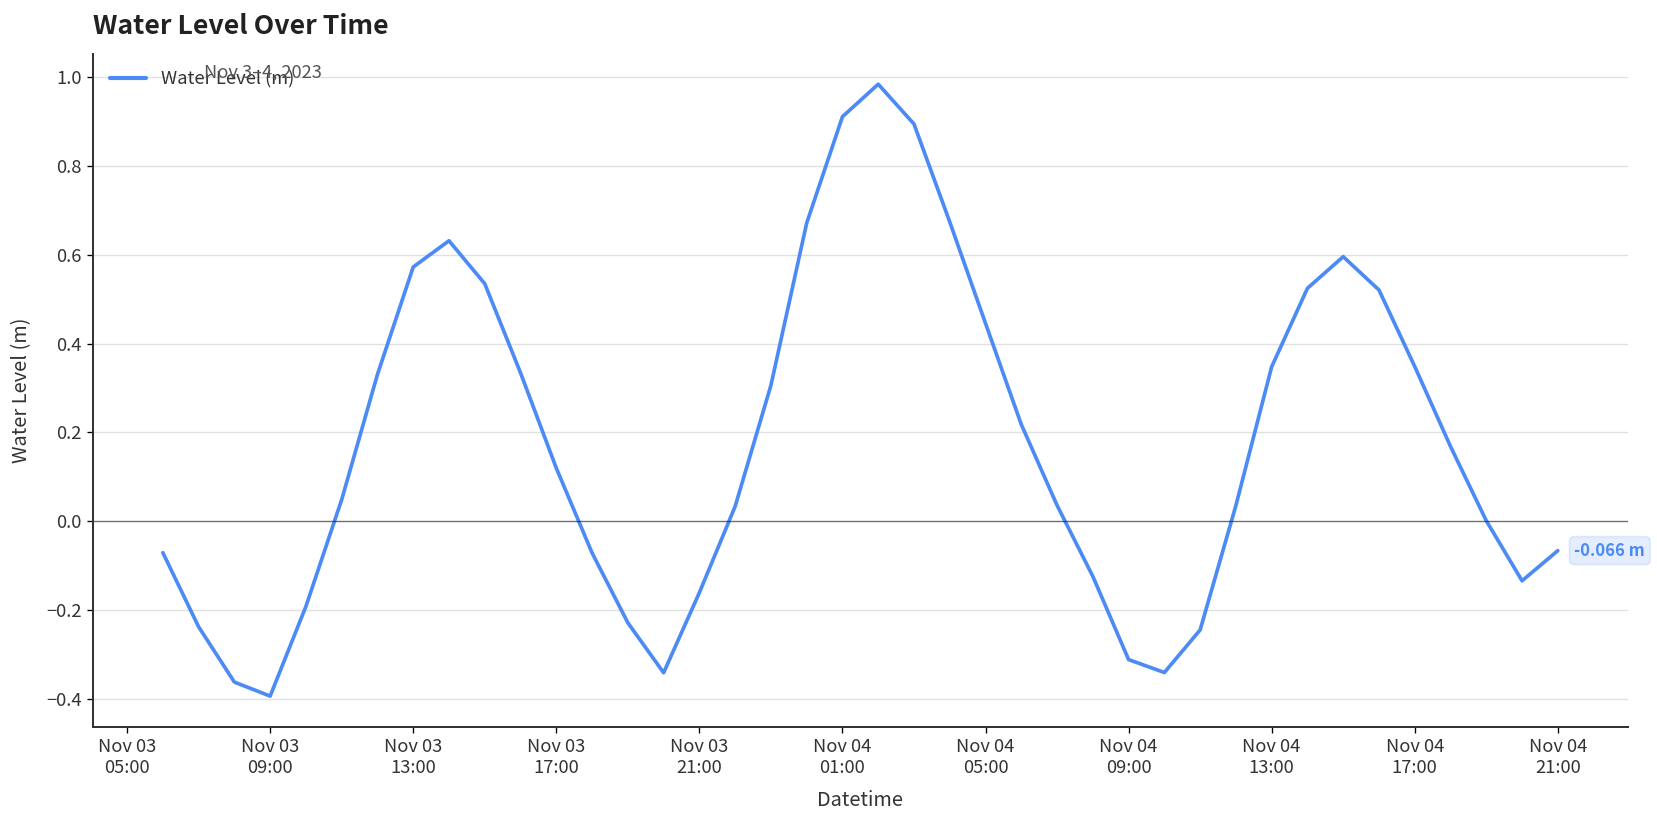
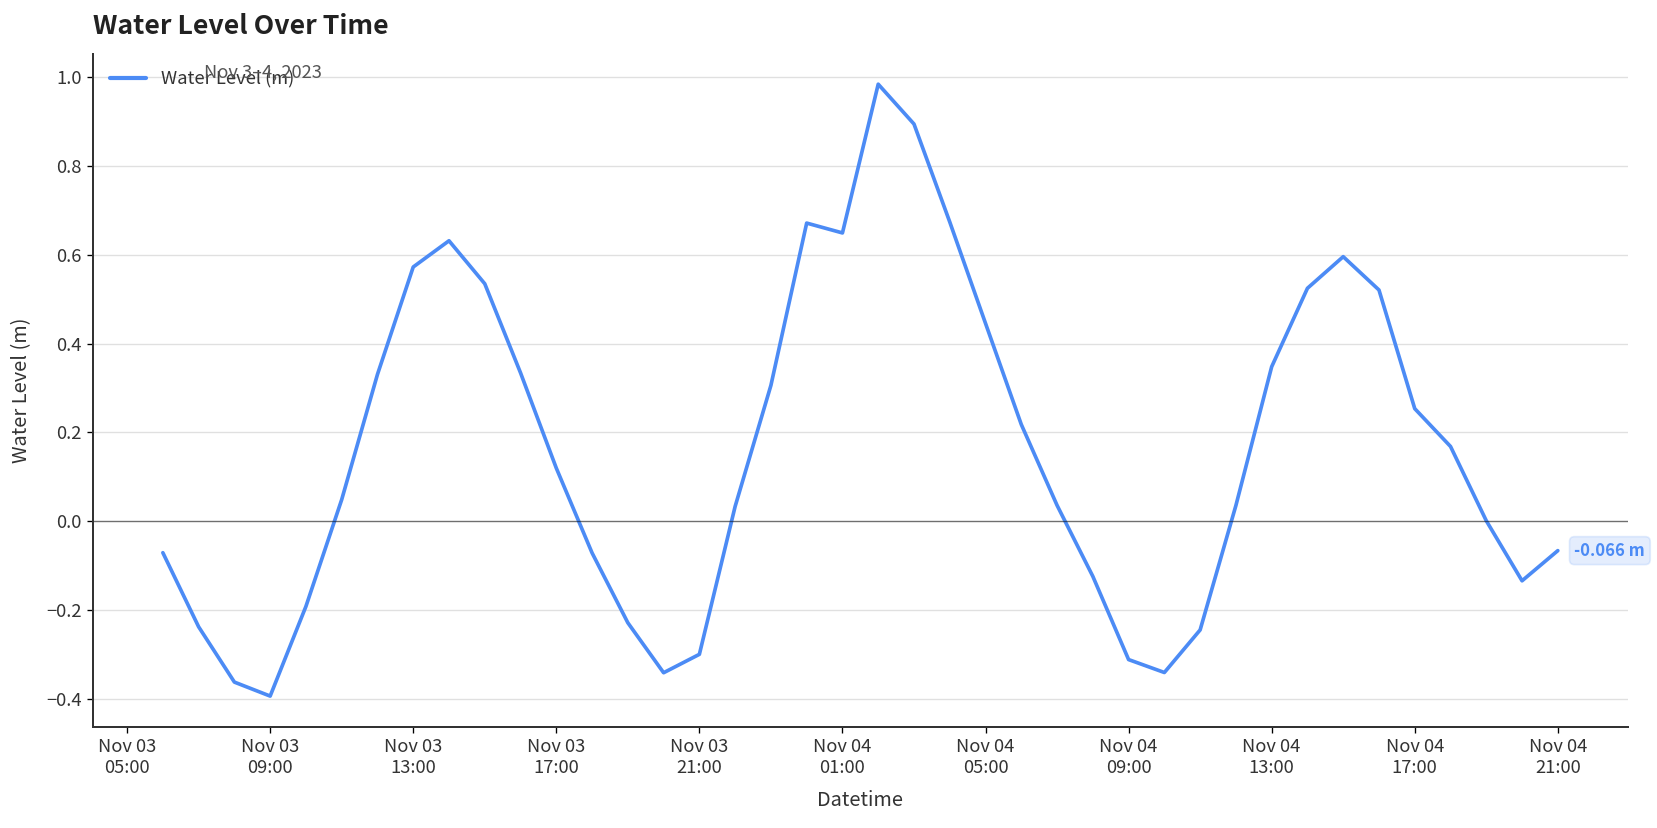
Nov 03 21:00: -0.16 -> -0.30
Nov 04 01:00: 0.91 -> 0.65
Nov 04 17:00: 0.35 -> 0.25
